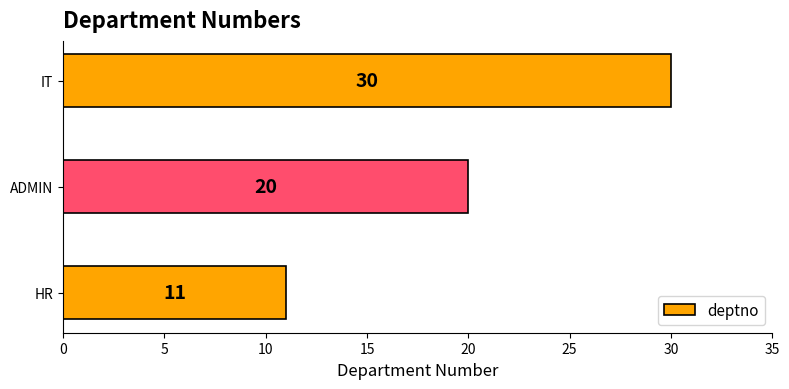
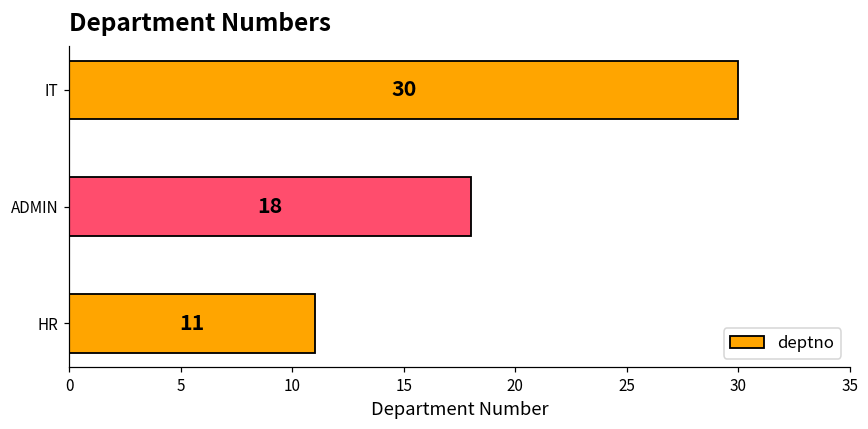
ADMIN: 20 -> 18
